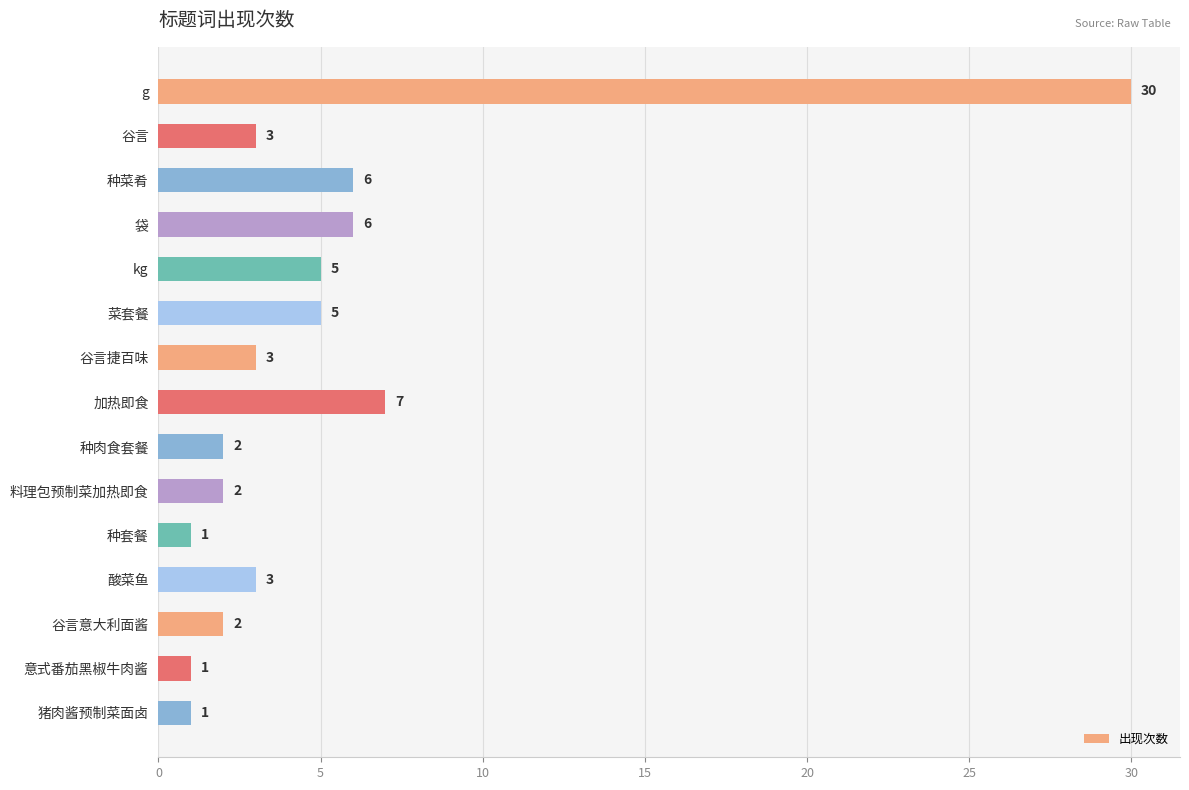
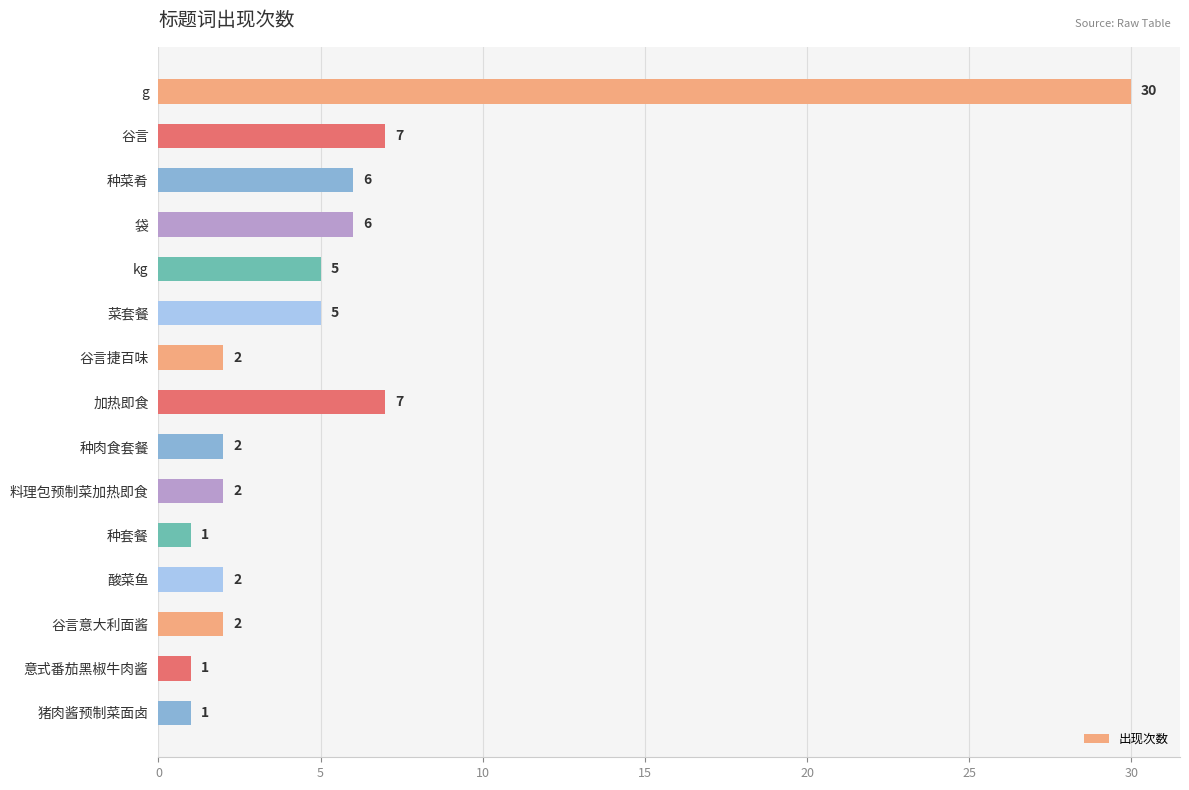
谷言: 3 -> 7
谷言捷百味: 3 -> 2
酸菜鱼: 3 -> 2
